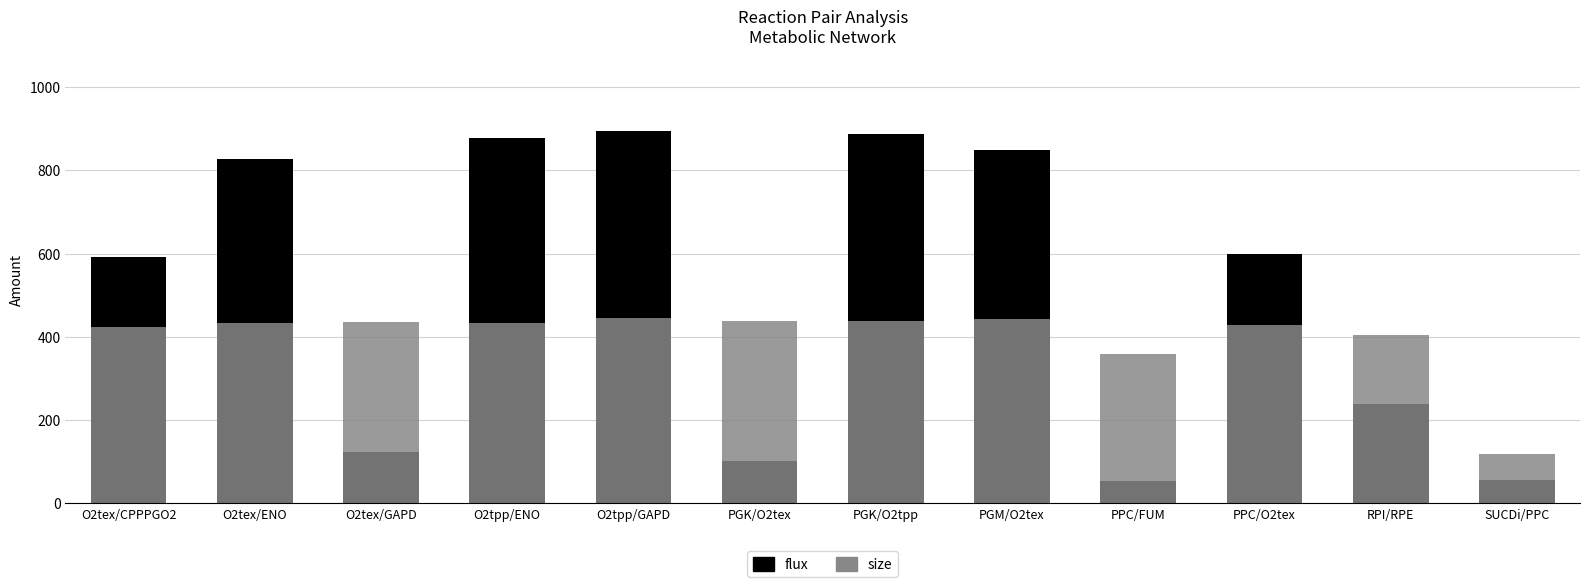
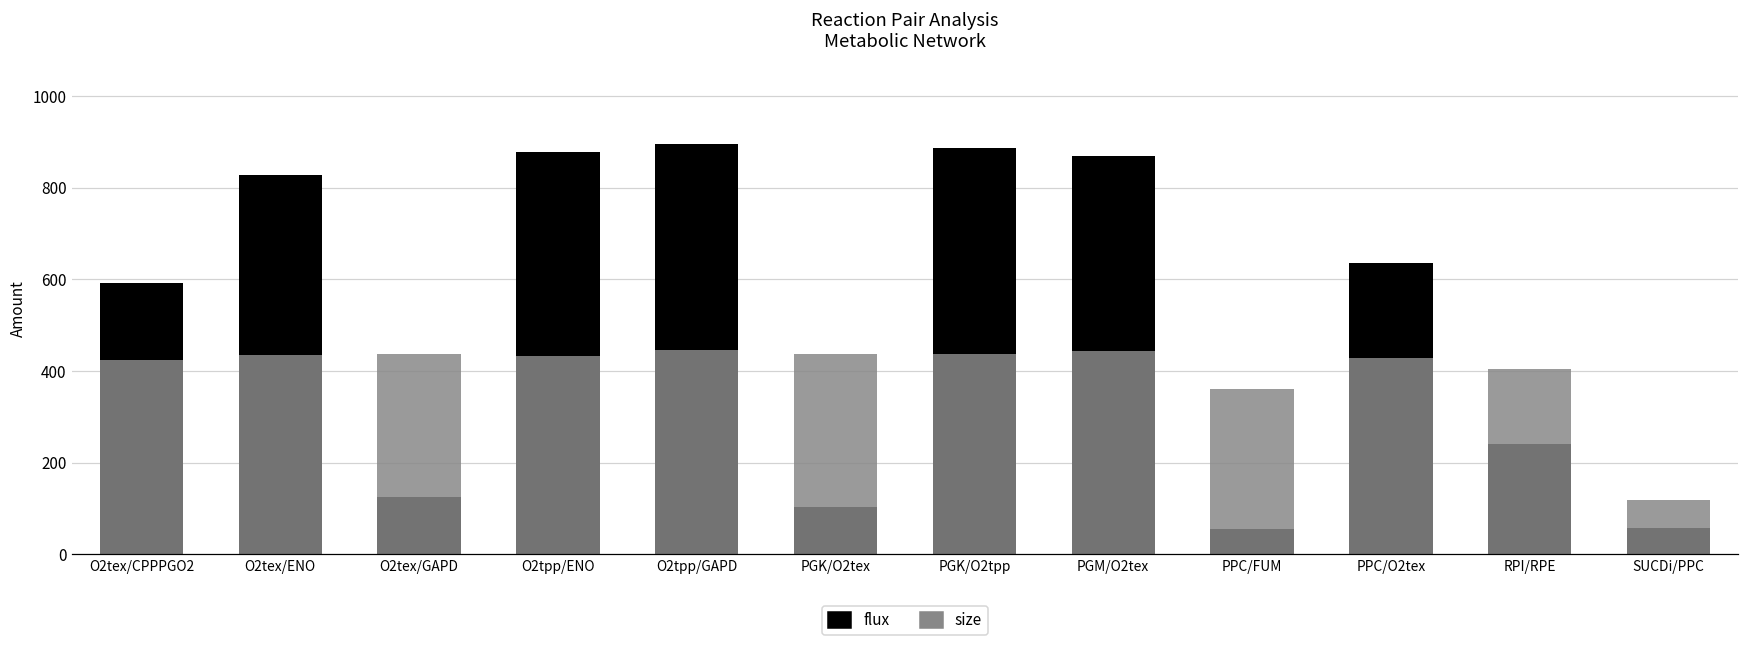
flux, PGM/O2tex: 850 -> 870
flux, PPC/O2tex: 600 -> 630
